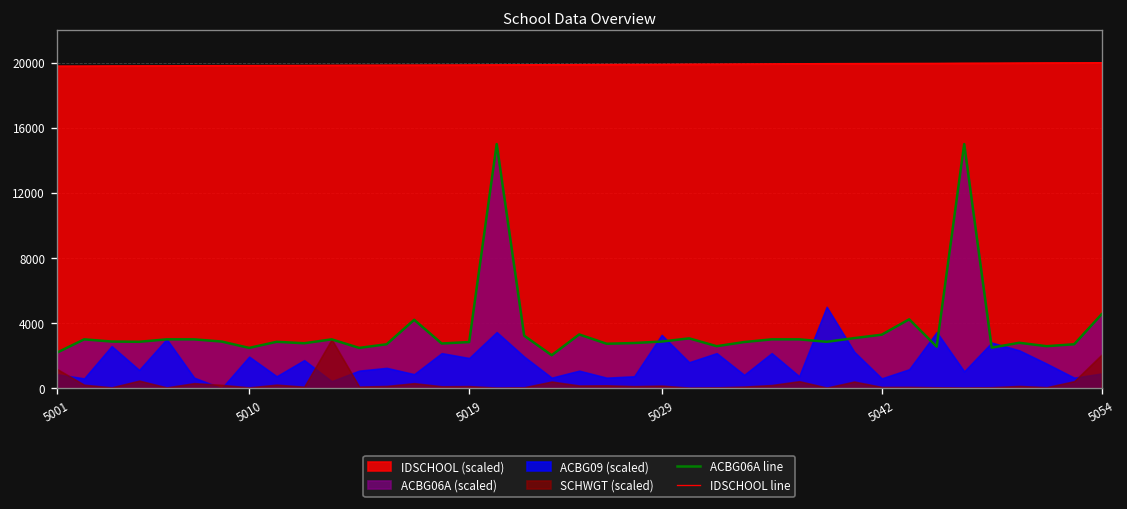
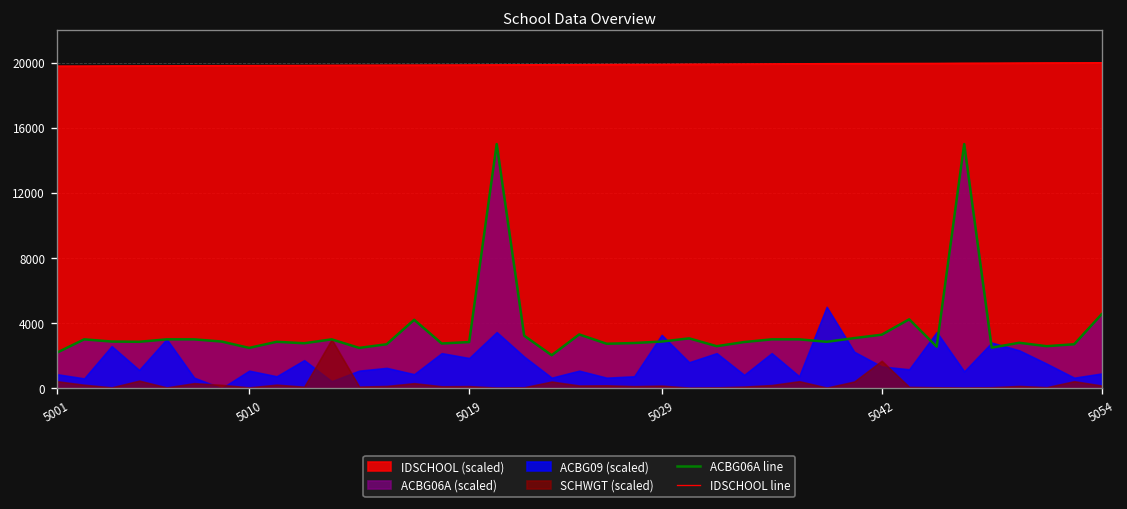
SCHWGT (scaled), 5001: 1200 -> 400
ACBG09 (scaled), 5010: 1900 -> 1100
ACBG09 (scaled), 5042: 600 -> 1300
SCHWGT (scaled), 5042: 100 -> 1700
SCHWGT (scaled), 5054: 2100 -> 200
